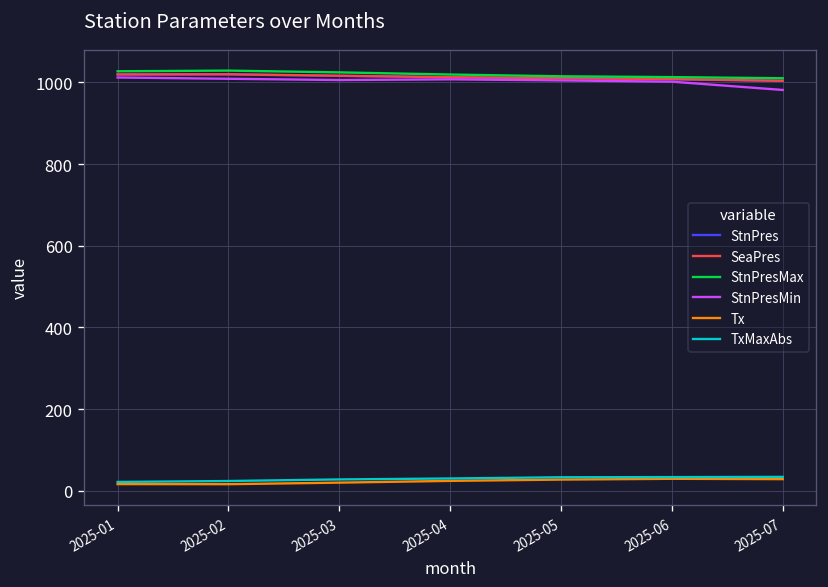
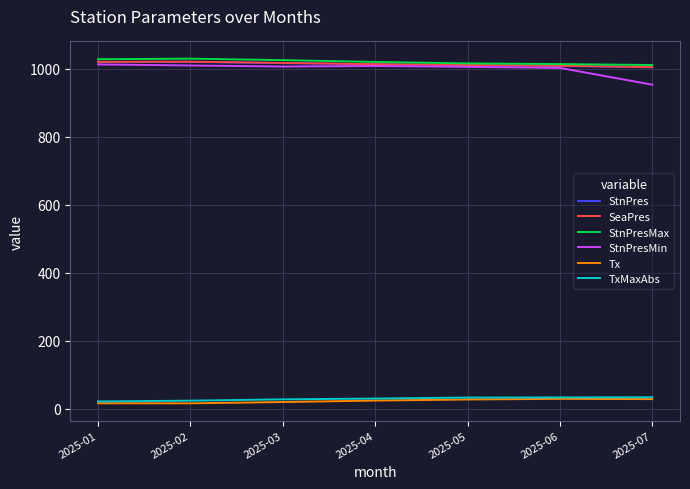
StnPresMin, 2025-07: 980 -> 950
